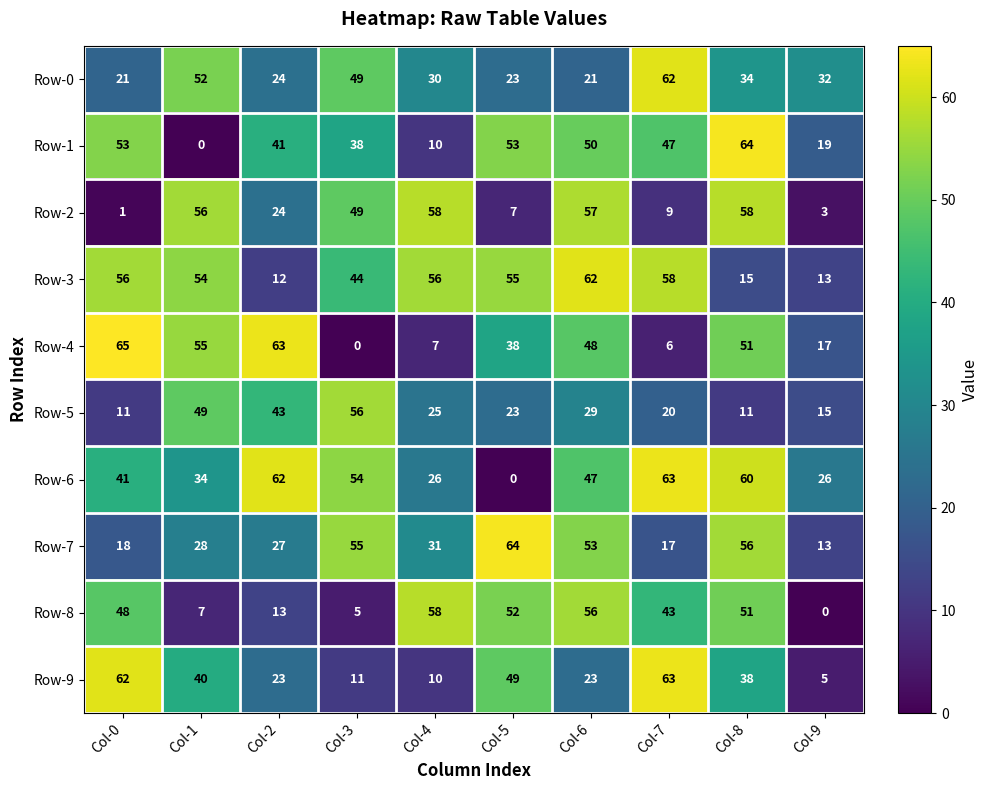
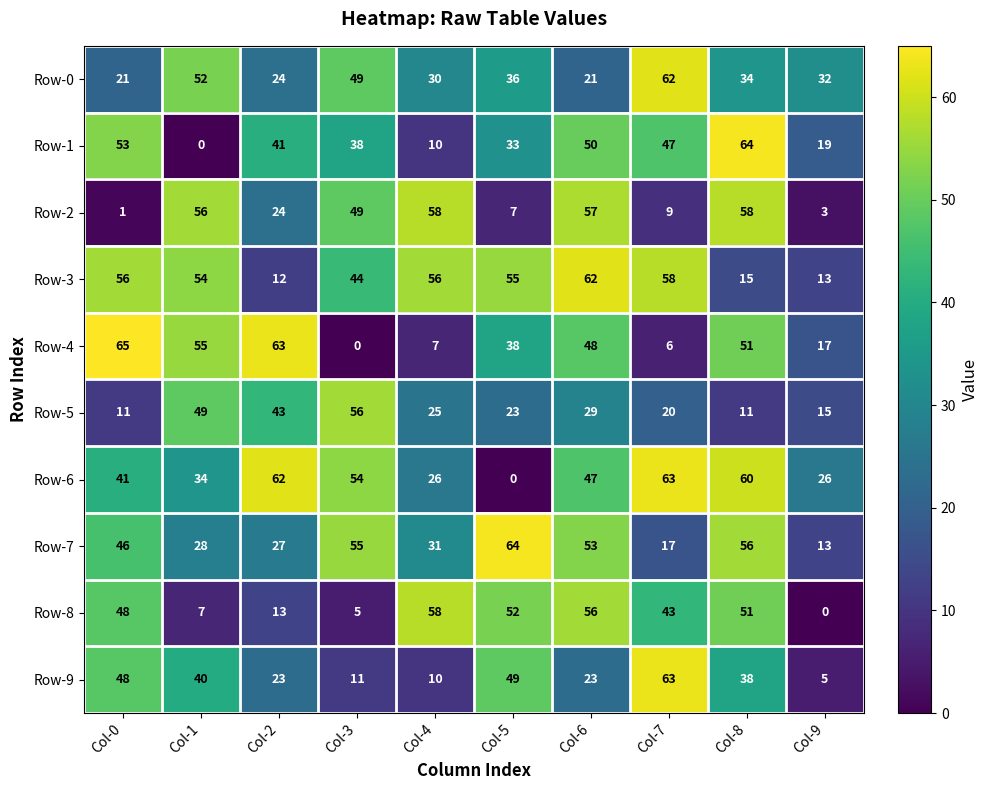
Row-0, Col-5: 23 -> 36
Row-1, Col-5: 53 -> 33
Row-7, Col-0: 18 -> 46
Row-9, Col-0: 62 -> 48
